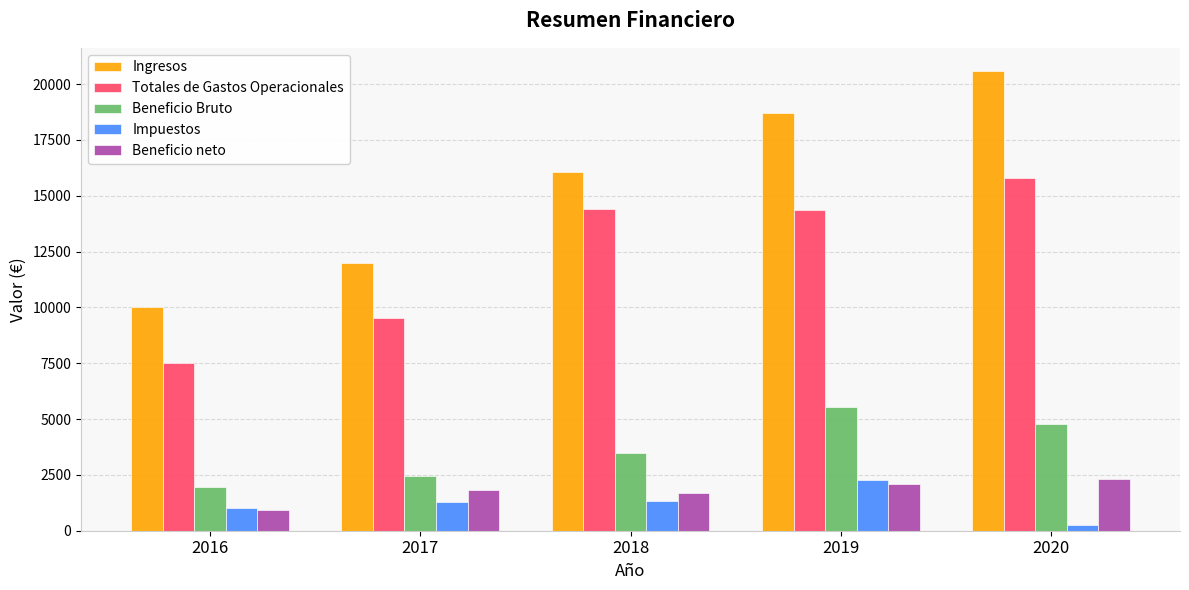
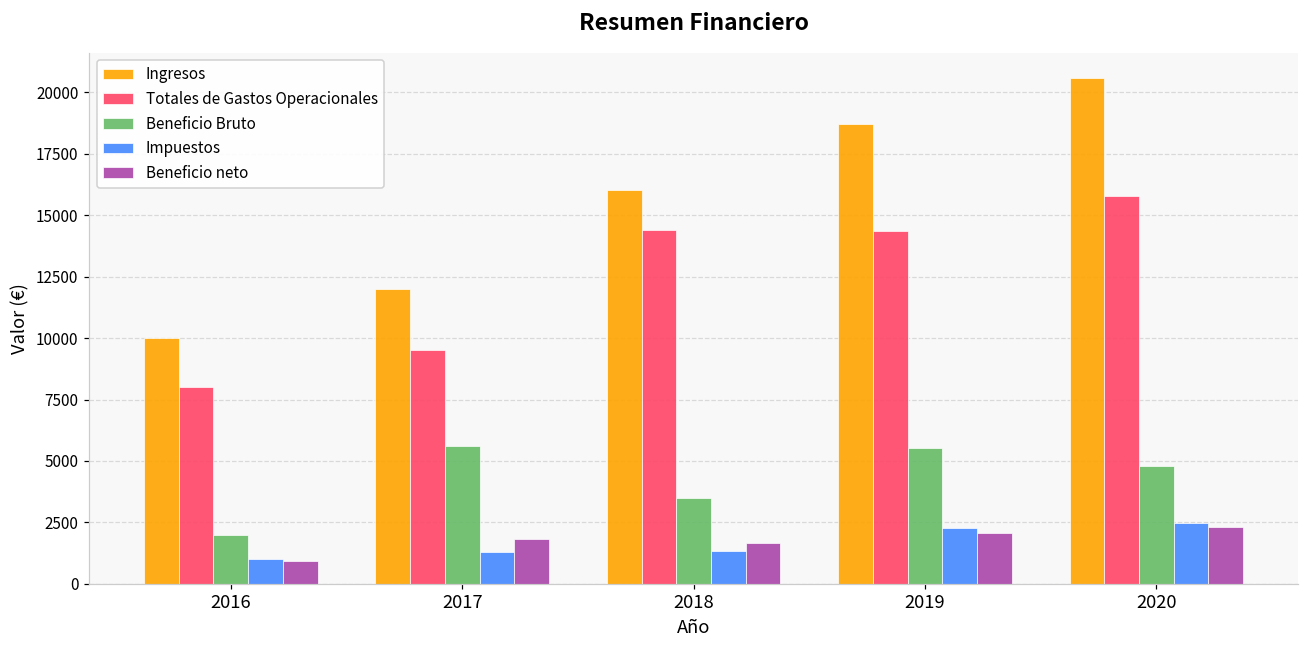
Totales de Gastos Operacionales, 2016: 7500 -> 8000
Beneficio Bruto, 2017: 2500 -> 5600
Impuestos, 2020: 300 -> 2500
